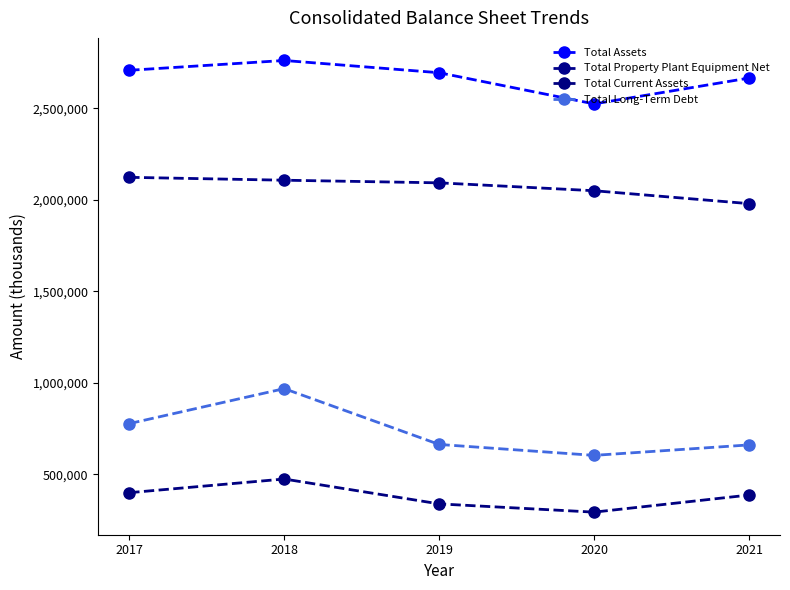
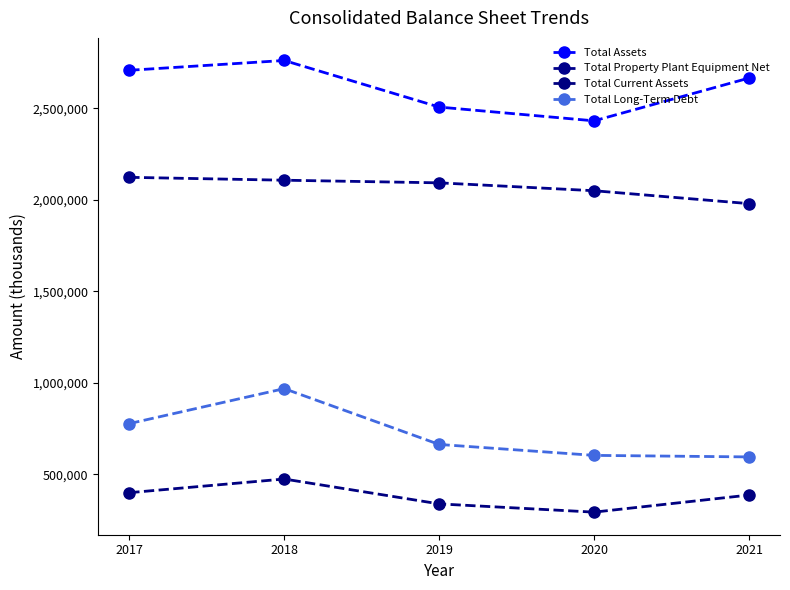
Total Assets, 2019: 2,690,000 -> 2,510,000
Total Assets, 2020: 2,520,000 -> 2,430,000
Total Long-Term Debt, 2021: 660,000 -> 590,000
